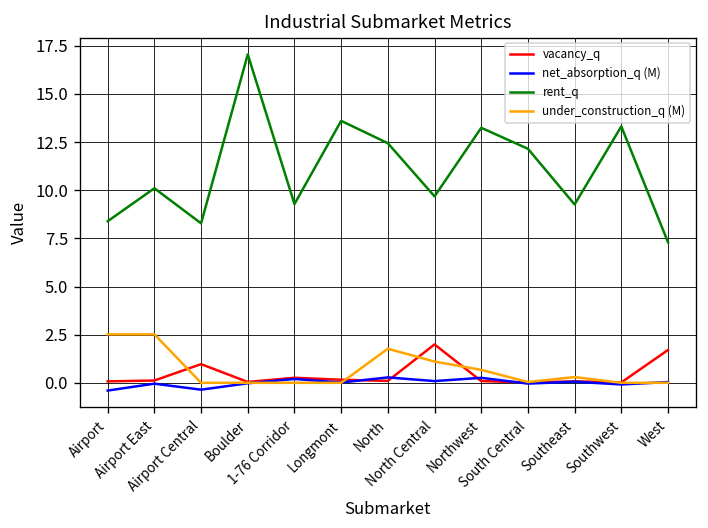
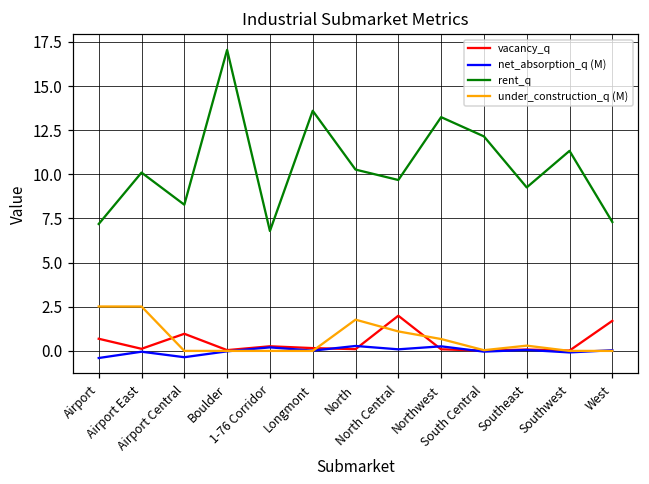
vacancy_q, Airport: 0.1 -> 0.7
rent_q, Airport: 8.4 -> 7.2
rent_q, 1-76 Corridor: 9.3 -> 6.8
rent_q, North: 12.4 -> 10.3
rent_q, Southwest: 13.3 -> 11.3
